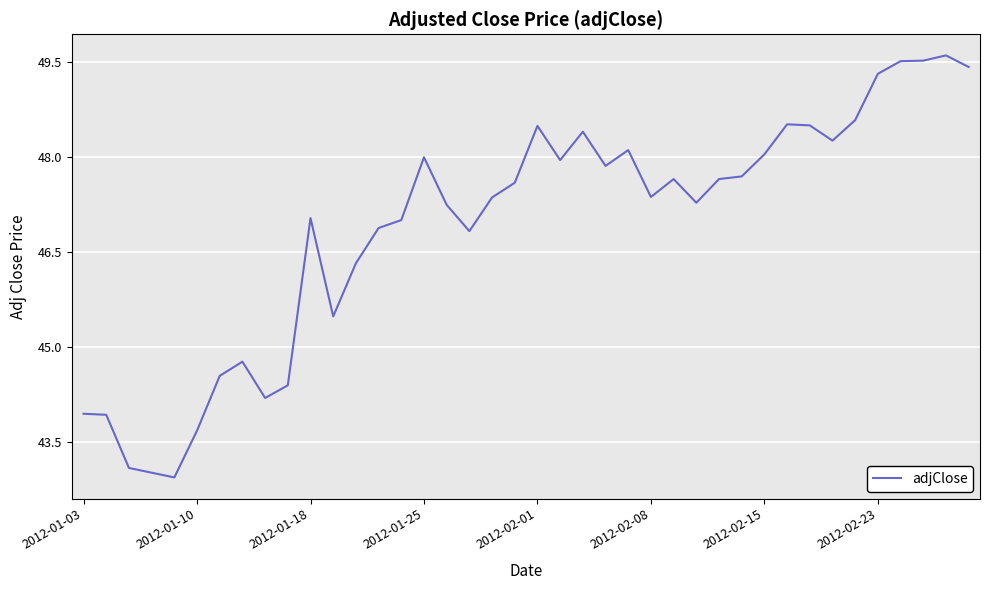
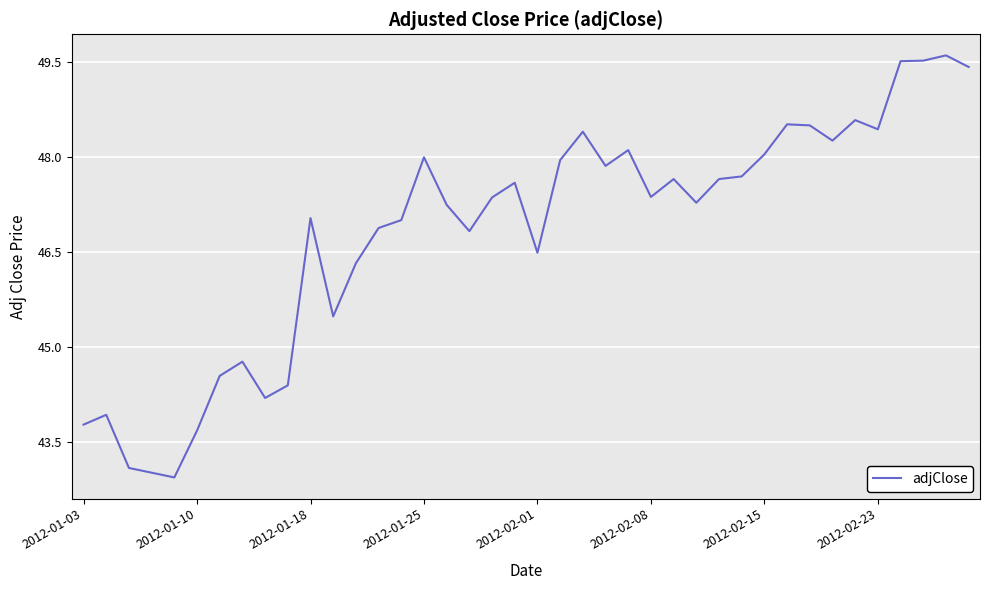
2012-01-03: 43.9 -> 43.8
2012-02-01: 48.5 -> 46.5
2012-02-23: 49.3 -> 48.4
